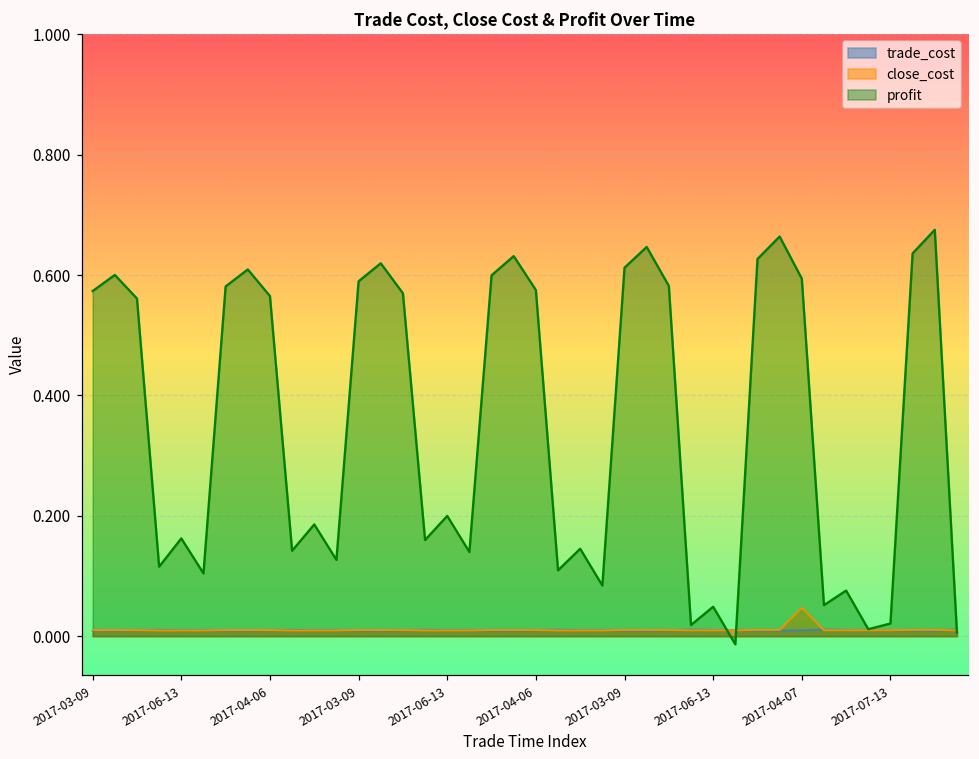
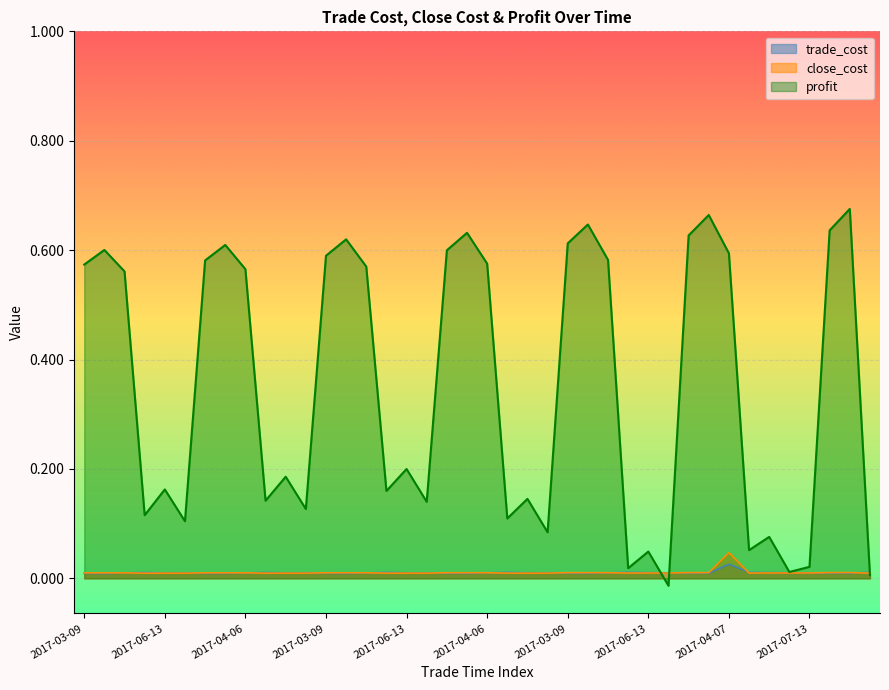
trade_cost, 2017-04-07: 0.01 -> 0.03
